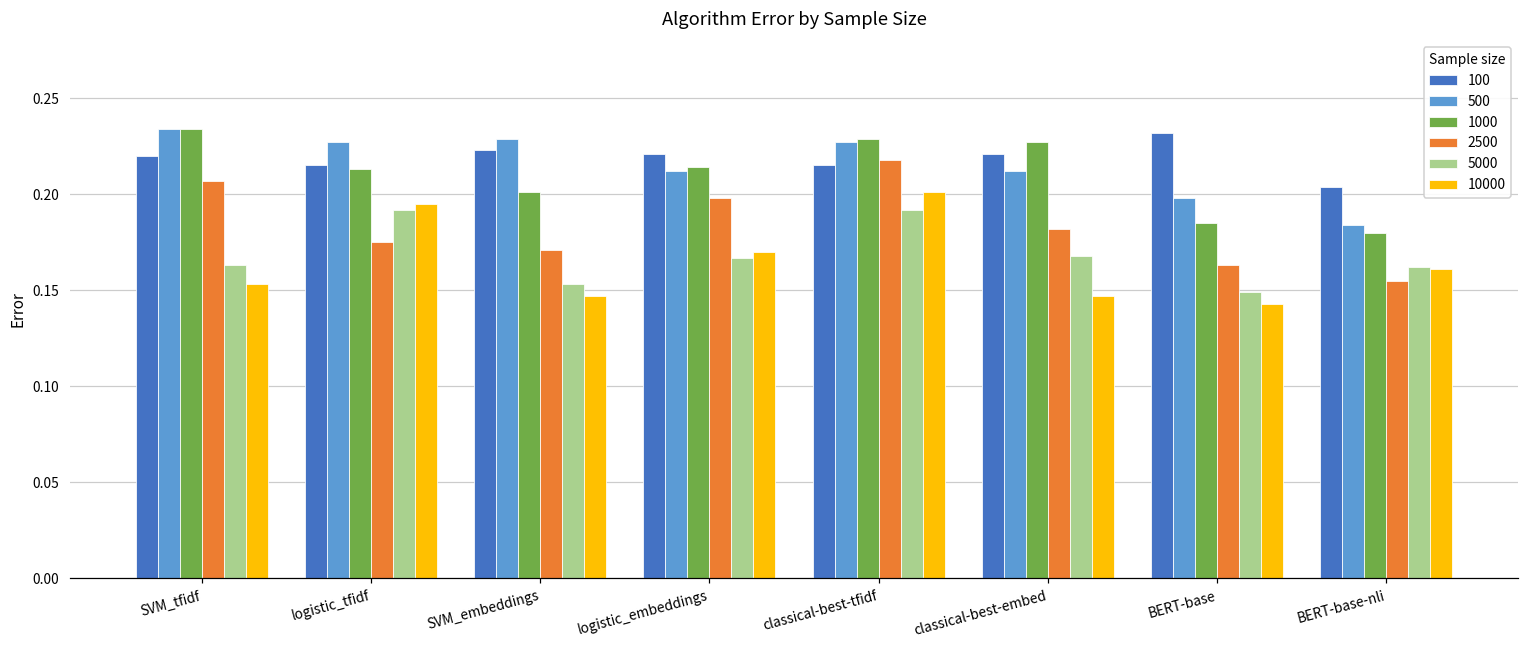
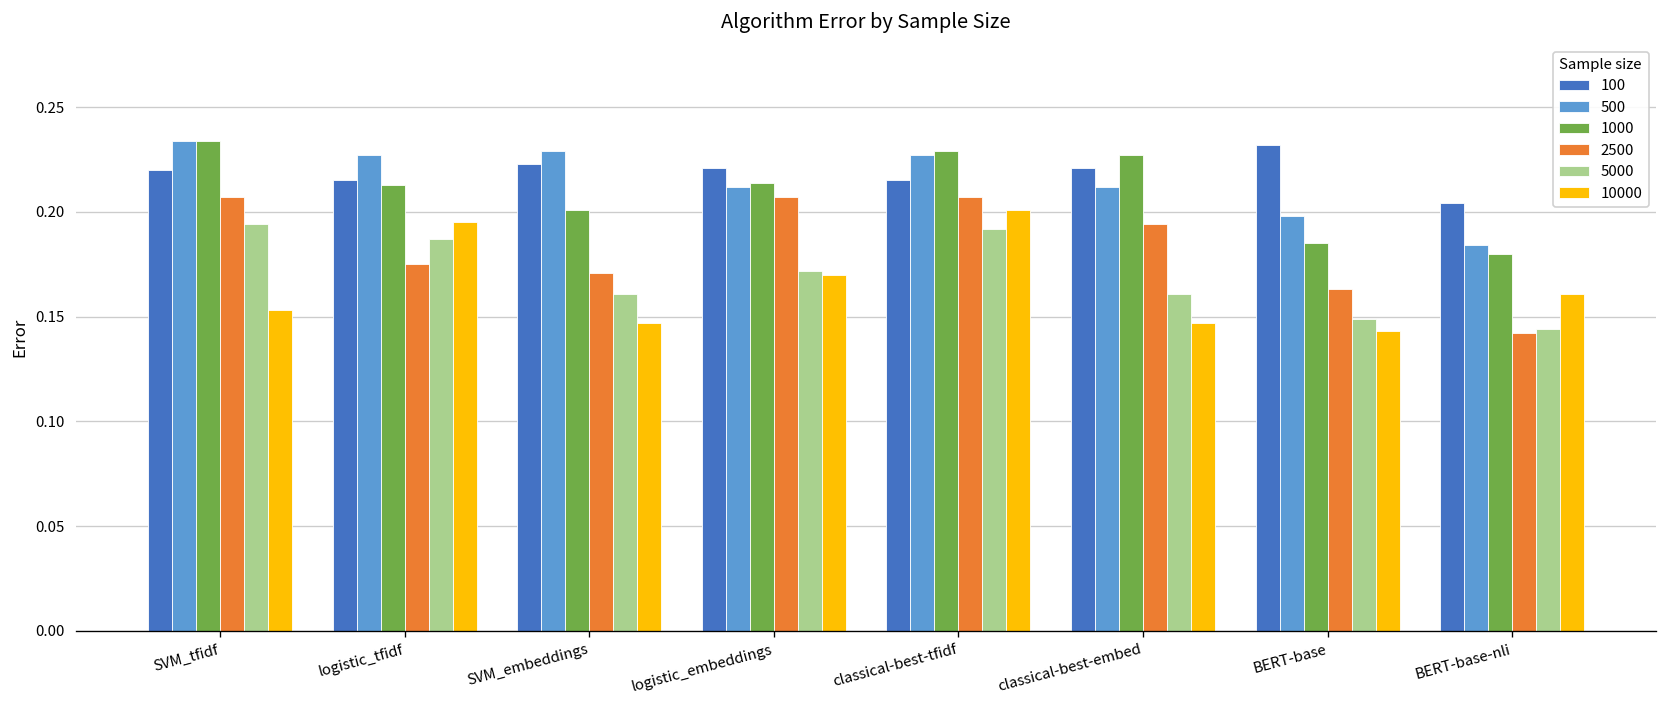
5000, SVM_tfidf: 0.163 -> 0.194
5000, logistic_tfidf: 0.192 -> 0.187
5000, SVM_embeddings: 0.153 -> 0.161
2500, logistic_embeddings: 0.198 -> 0.207
5000, logistic_embeddings: 0.167 -> 0.172
2500, classical-best-tfidf: 0.218 -> 0.207
2500, classical-best-embed: 0.182 -> 0.194
5000, classical-best-embed: 0.168 -> 0.161
2500, BERT-base-nli: 0.155 -> 0.142
5000, BERT-base-nli: 0.162 -> 0.144
